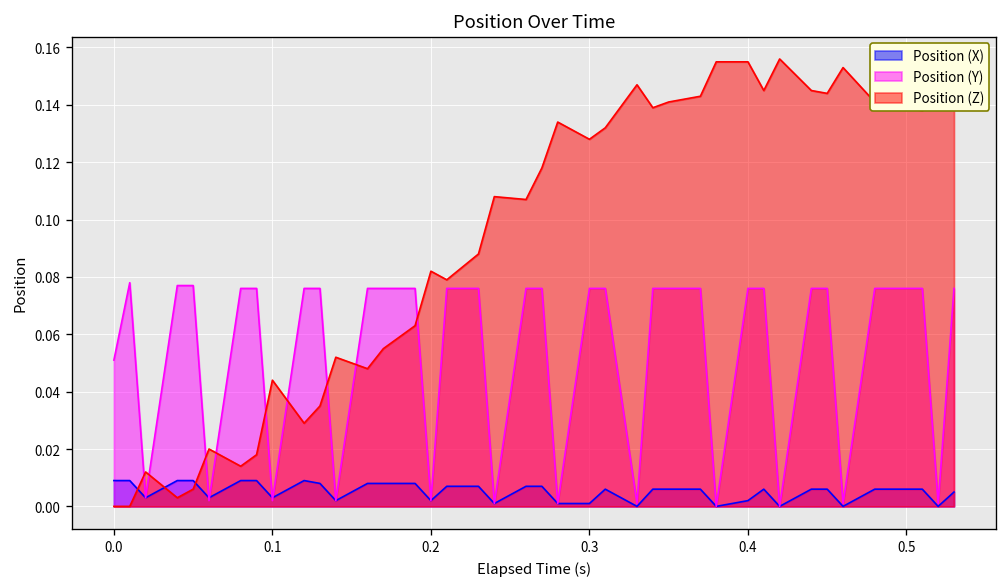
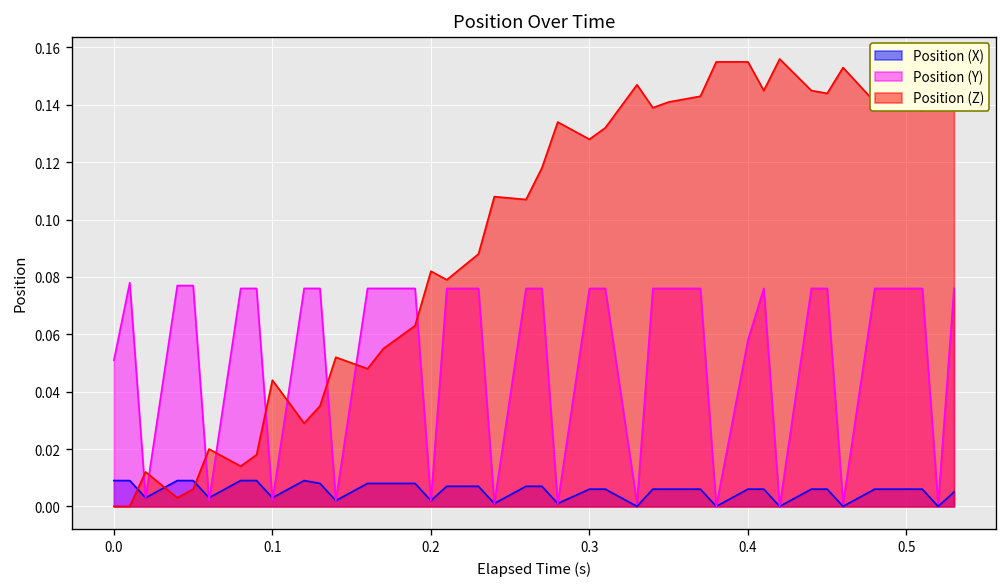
Position (X), 0.3: 0.001 -> 0.006
Position (X), 0.4: 0.002 -> 0.006
Position (Y), 0.4: 0.076 -> 0.058
